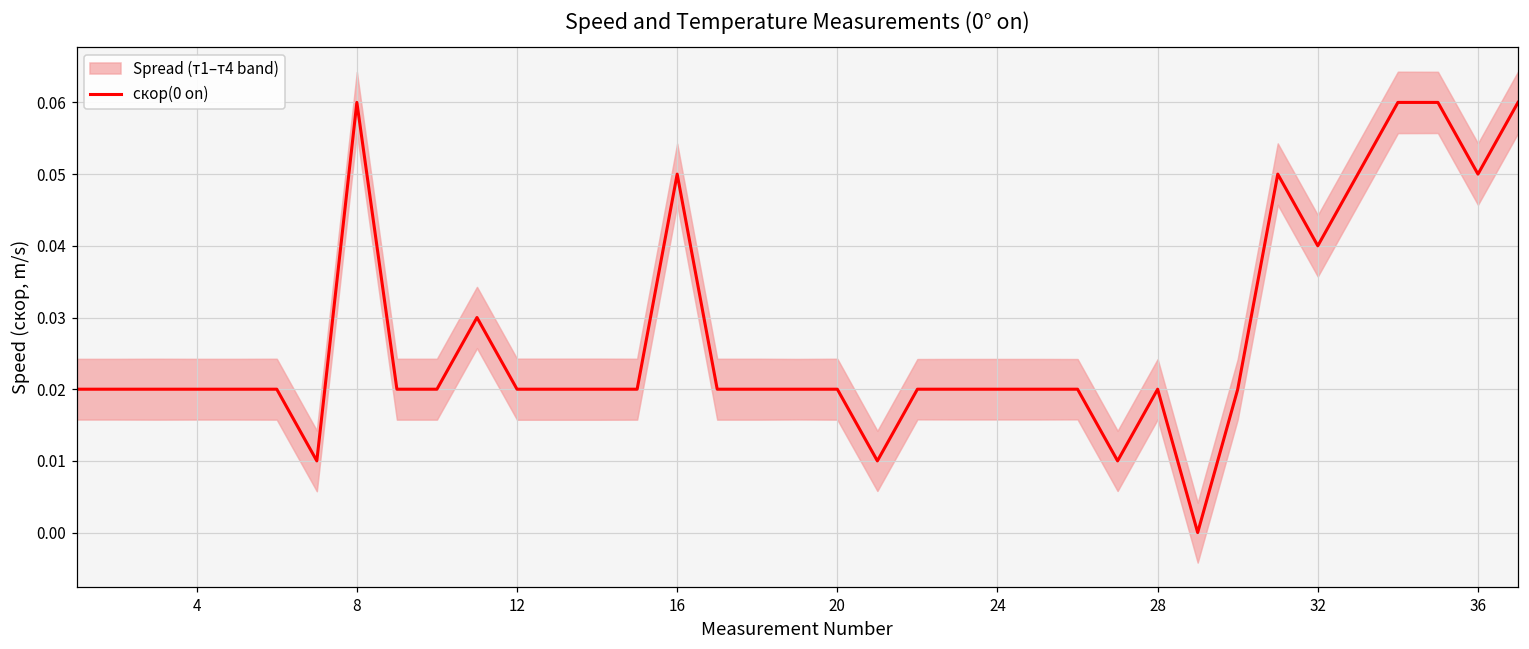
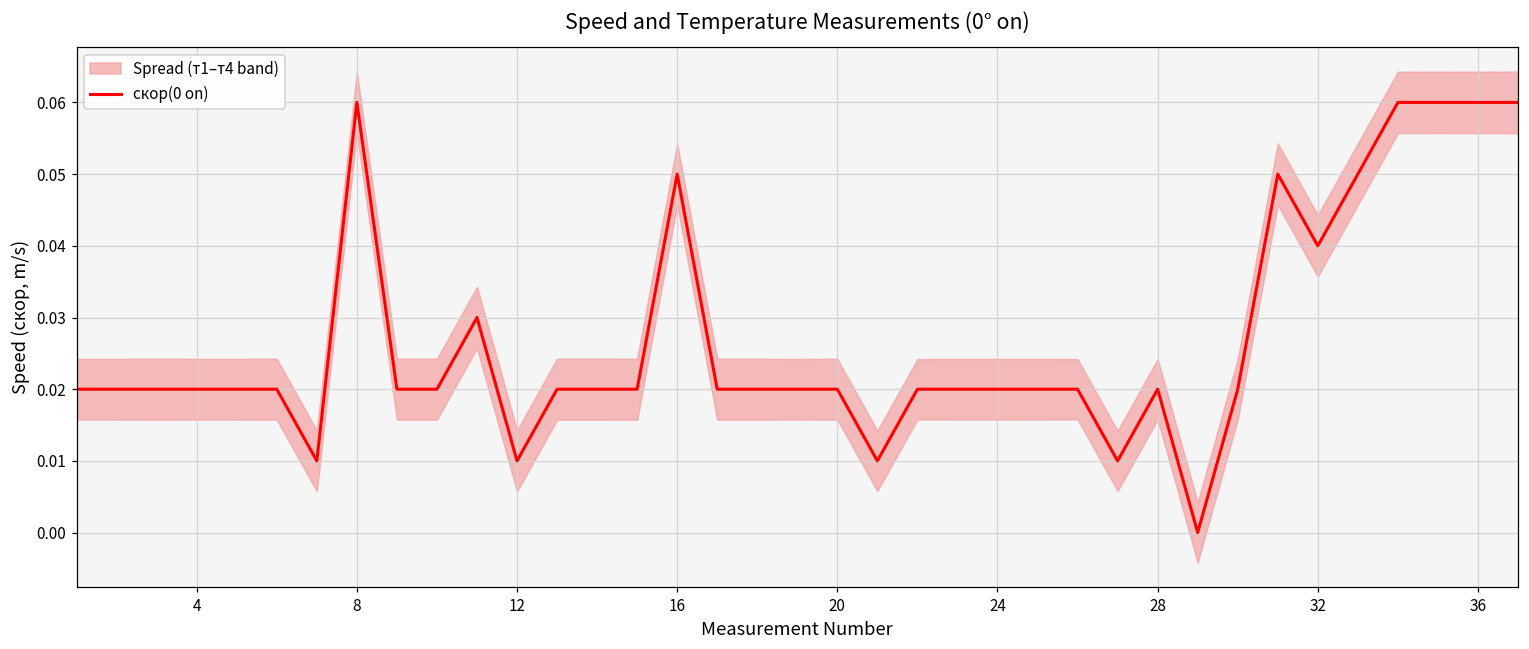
скор(0 on), 12: 0.02 -> 0.01
скор(0 on), 36: 0.05 -> 0.06
